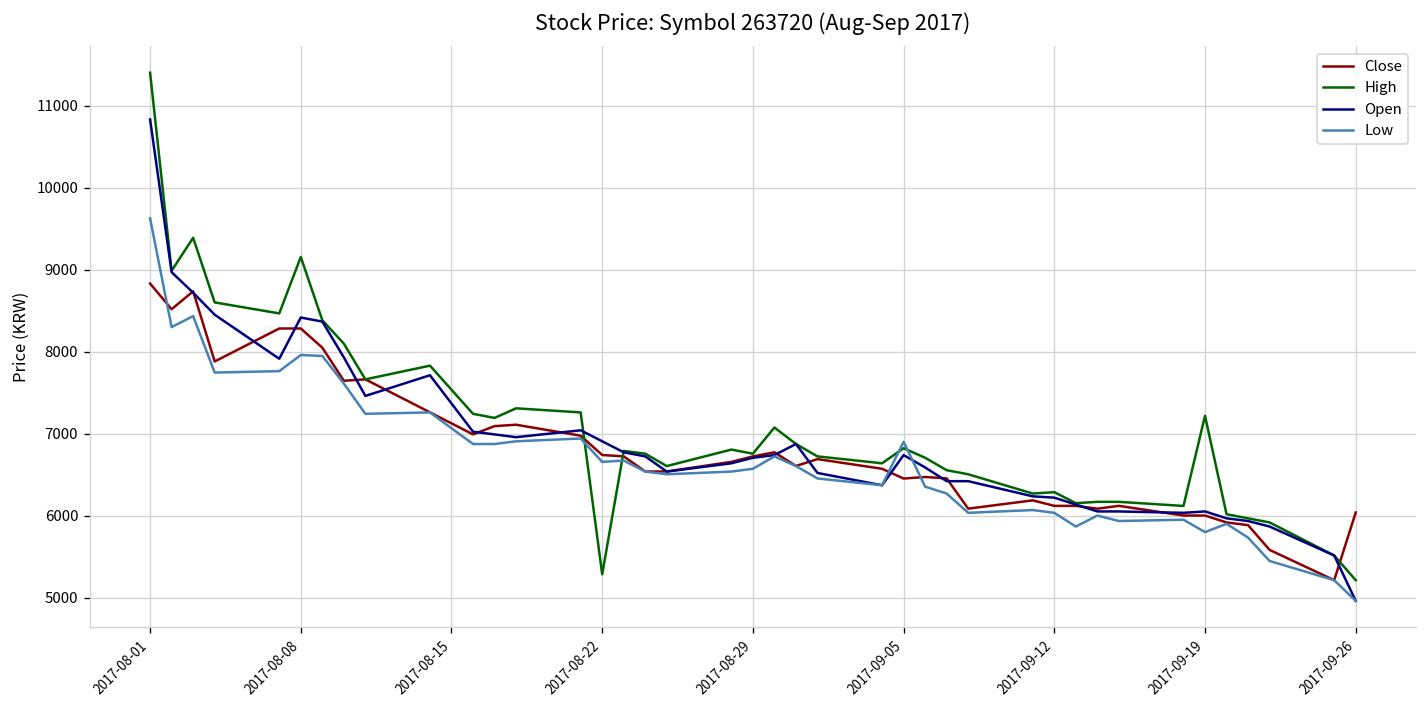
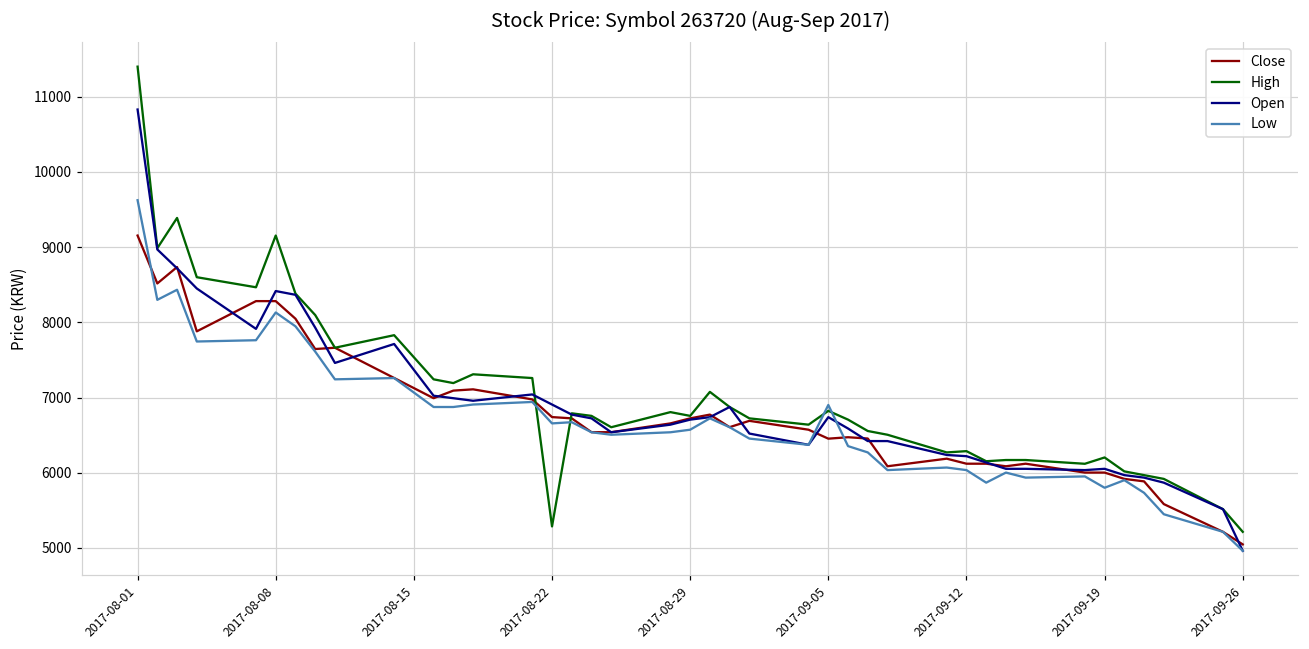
Close, 2017-08-01: 8800 -> 9200
Low, 2017-08-08: 8000 -> 8100
High, 2017-09-19: 7200 -> 6200
Close, 2017-09-26: 6000 -> 5000
